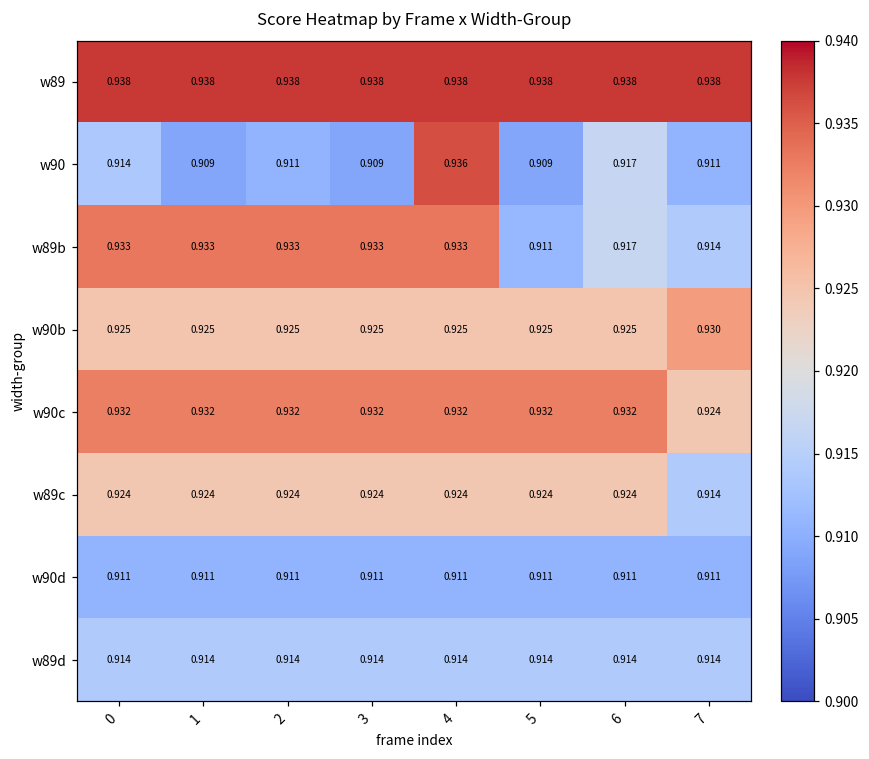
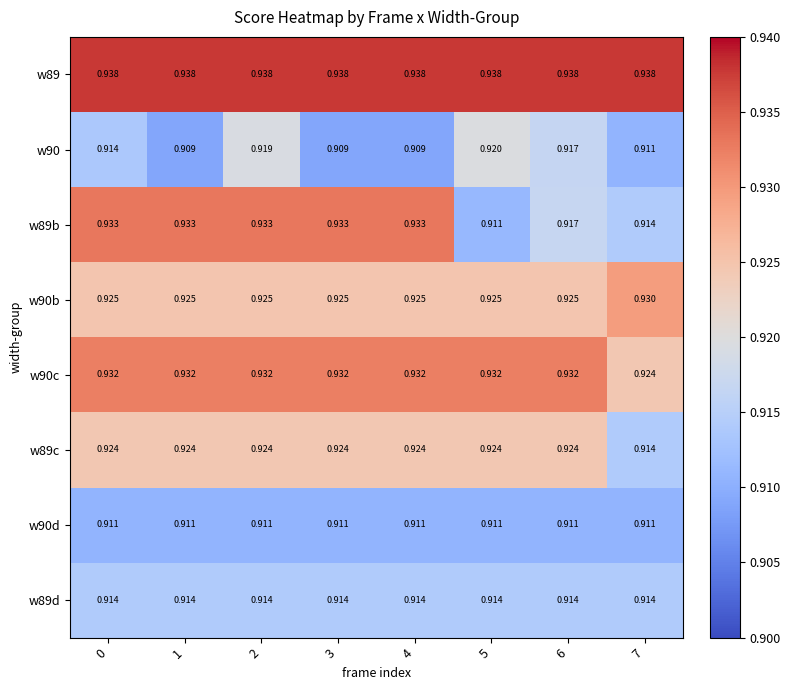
w90, 2: 0.911 -> 0.919
w90, 4: 0.936 -> 0.909
w90, 5: 0.909 -> 0.920
